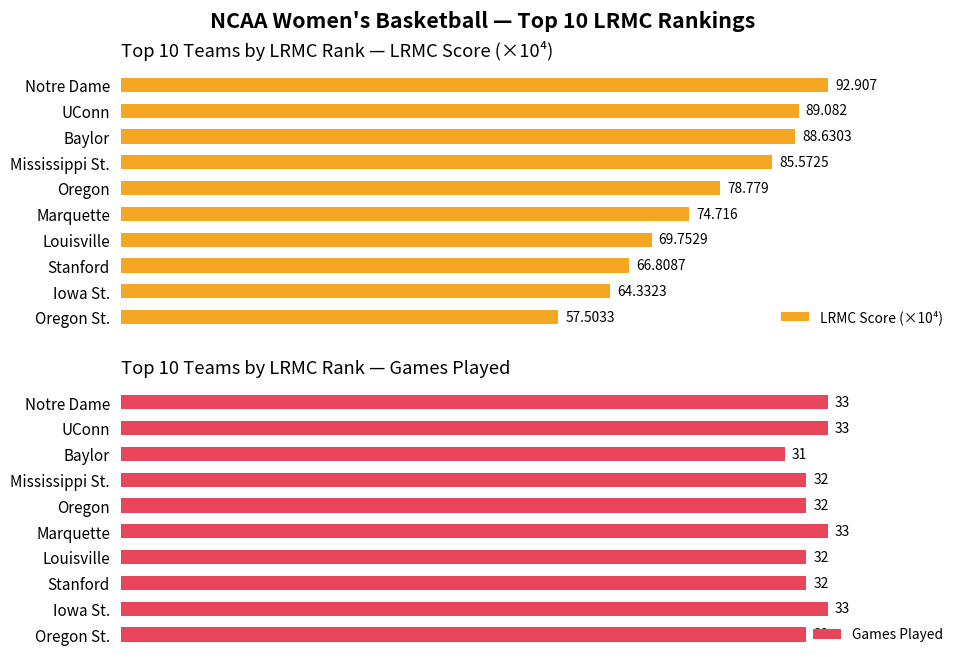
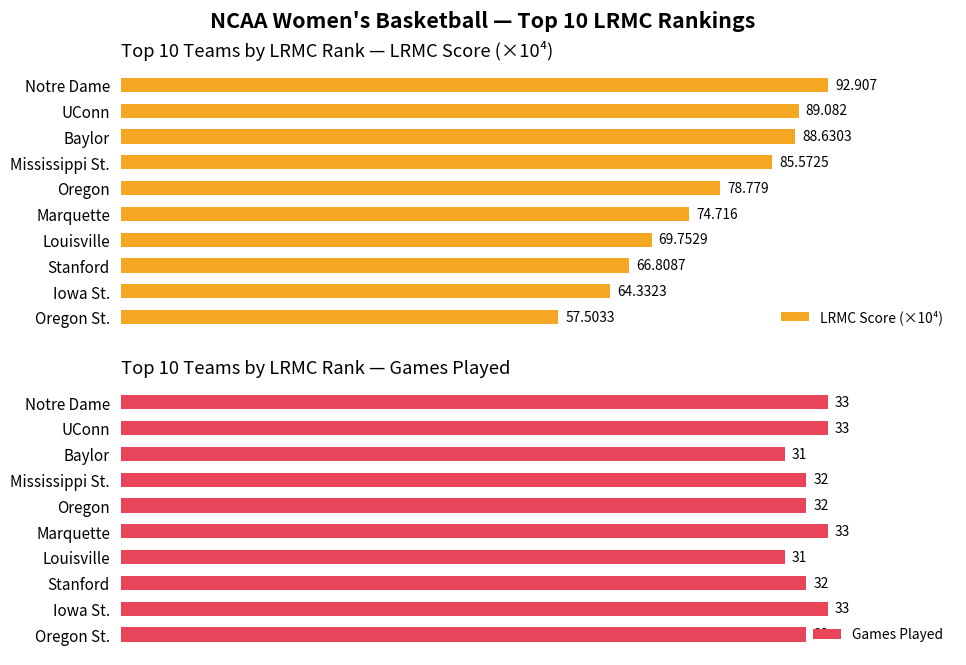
Top 10 Teams by LRMC Rank — Games Played, Louisville: 32 -> 31
